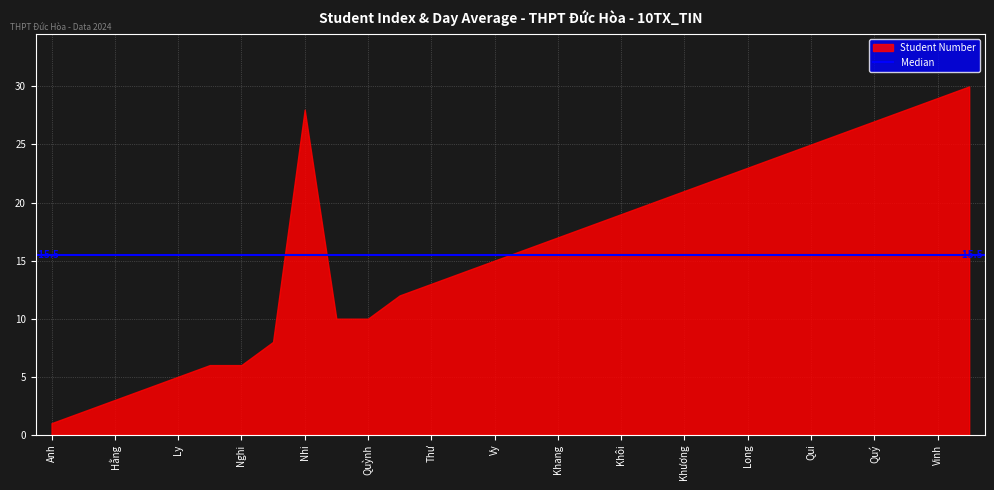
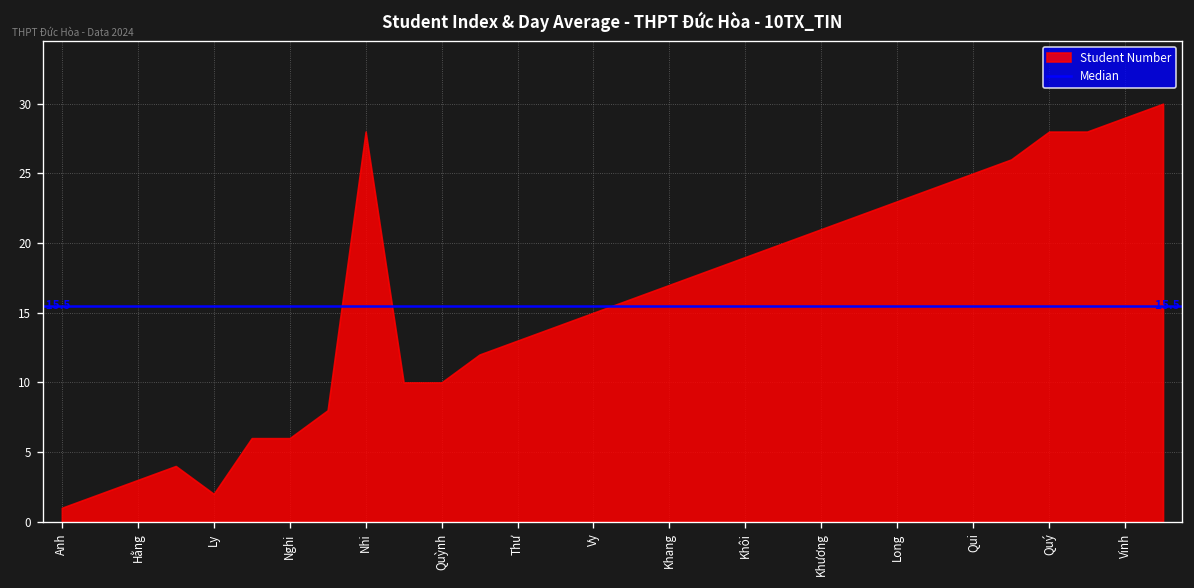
Ly: 5 -> 2
Quý: 27 -> 28
